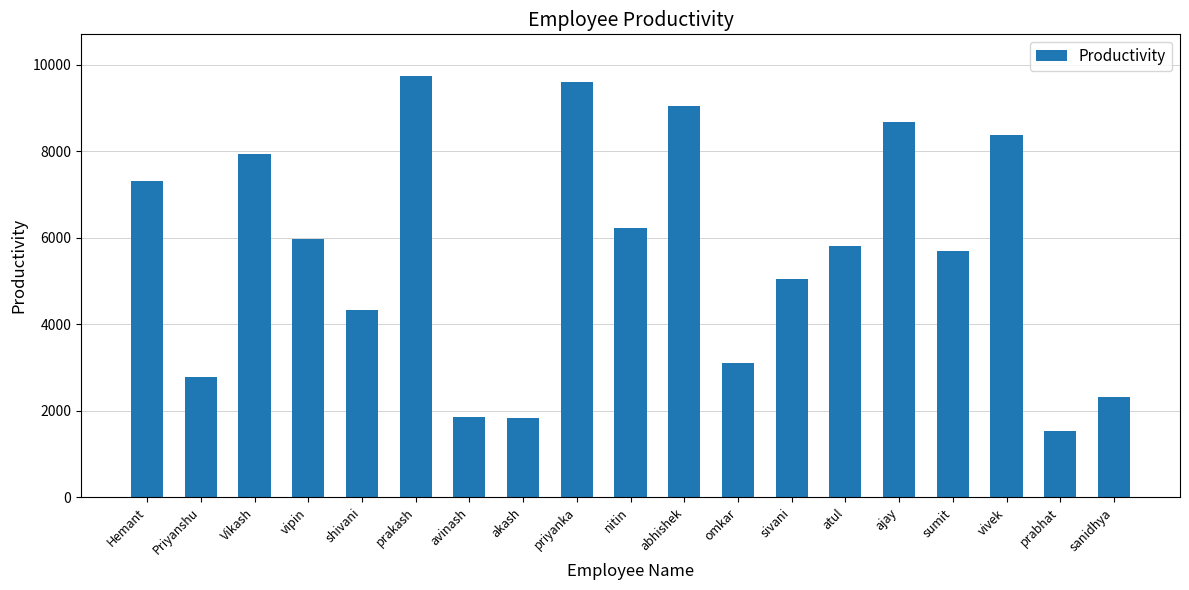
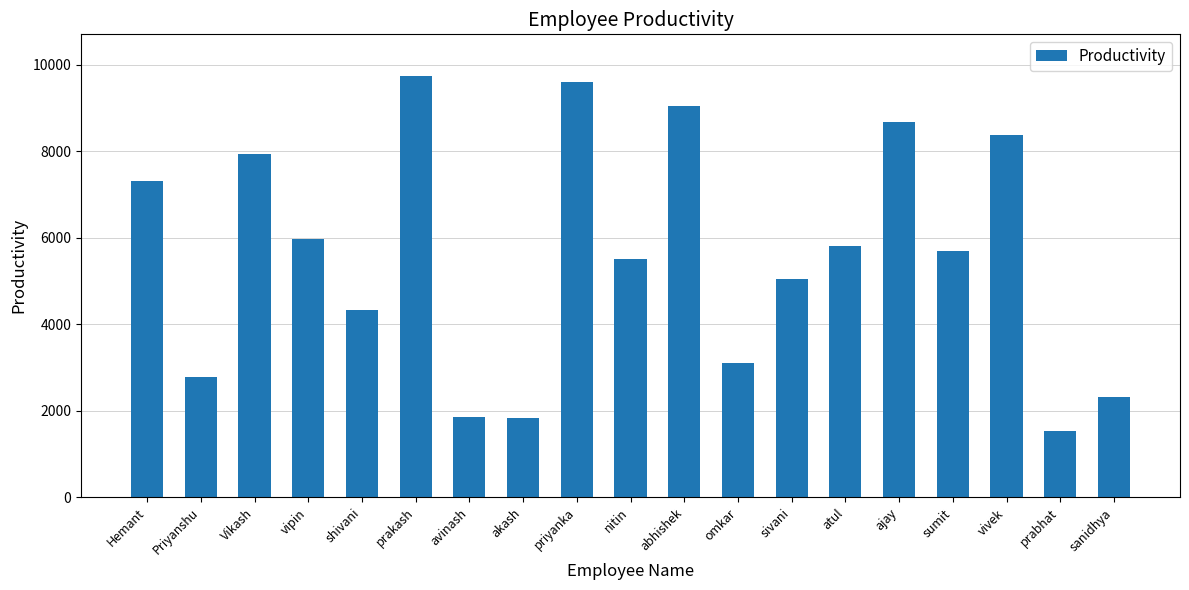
nitin: 6200 -> 5500
